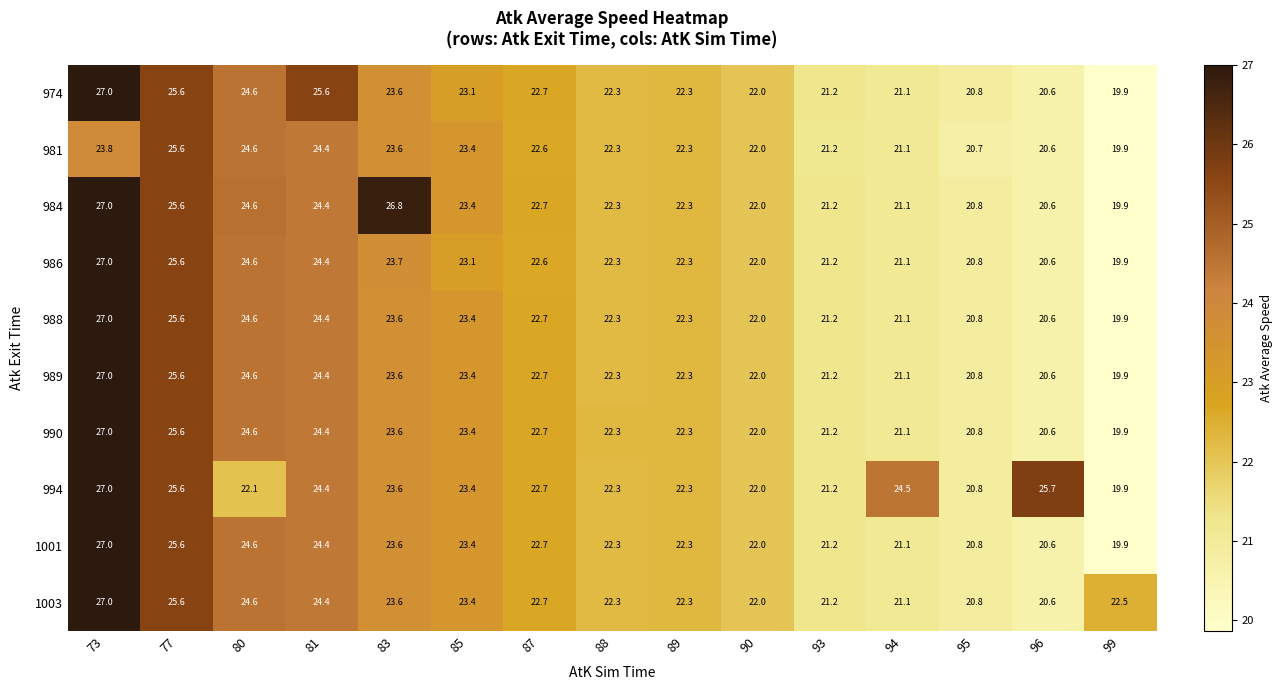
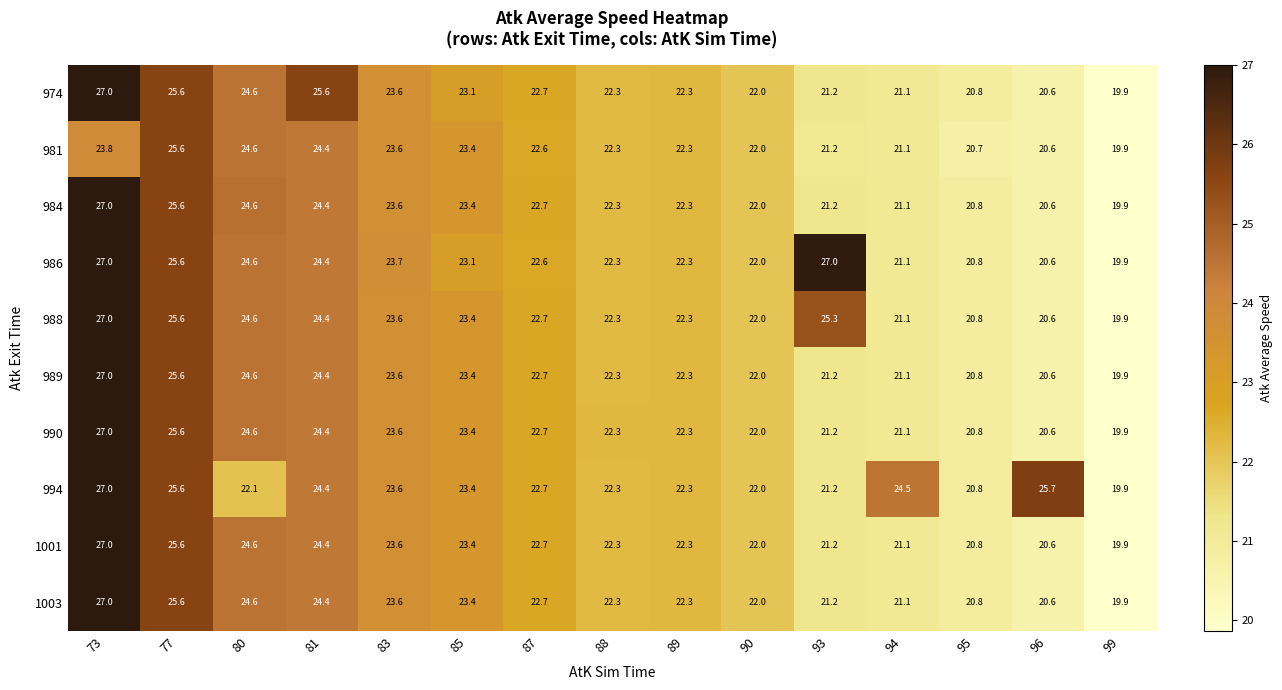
984, 83: 26.8 -> 23.6
986, 93: 21.2 -> 27.0
988, 93: 21.2 -> 25.3
1003, 99: 22.5 -> 19.9
